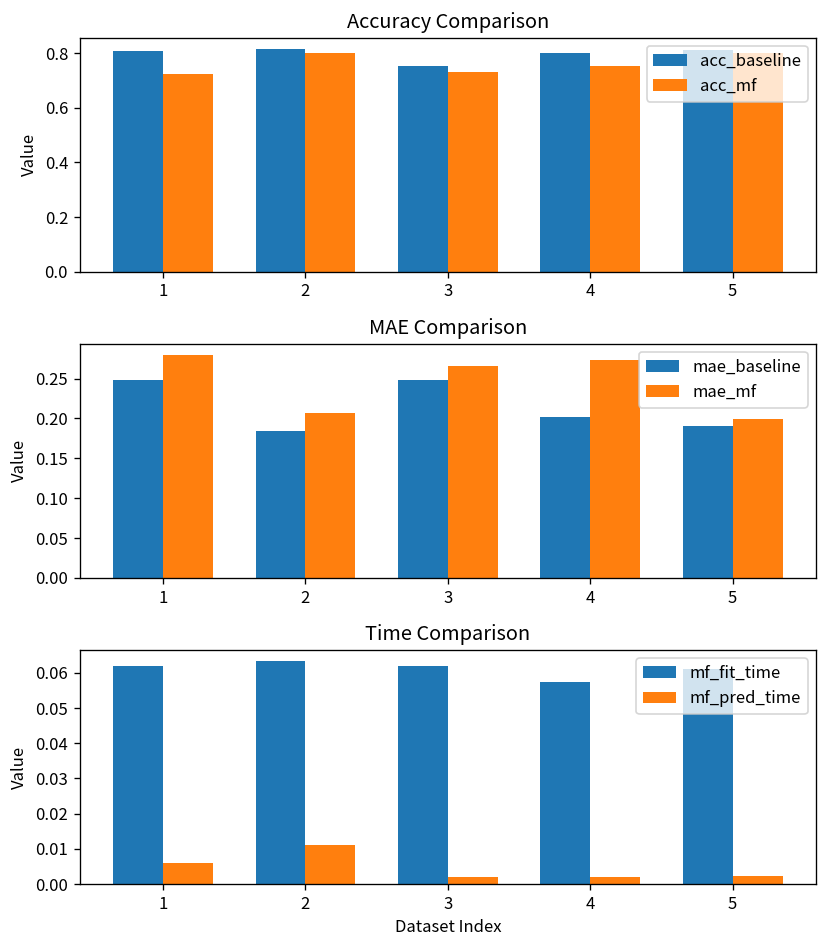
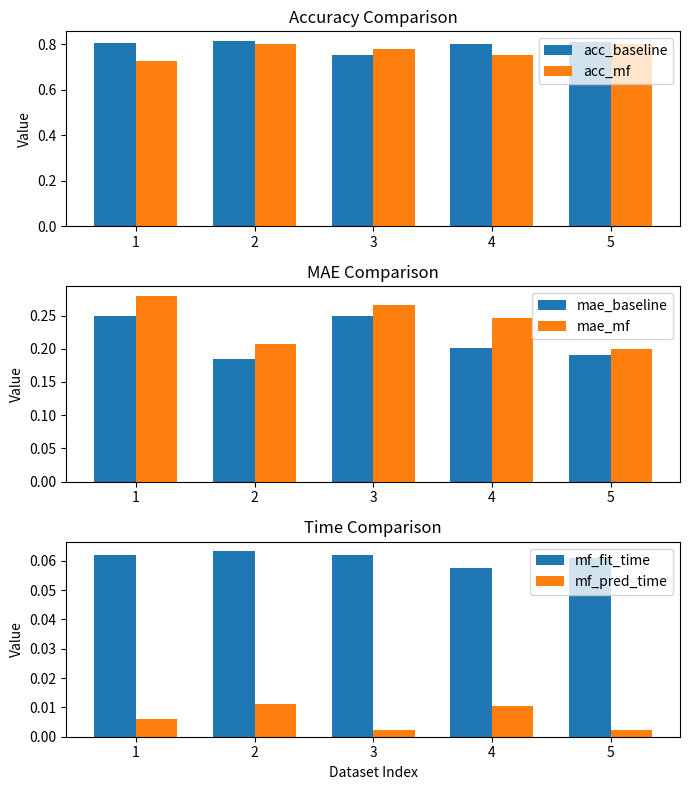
Accuracy Comparison, acc_mf, 3: 0.73 -> 0.78
MAE Comparison, mae_mf, 4: 0.27 -> 0.25
Time Comparison, mf_pred_time, 4: 0.002 -> 0.010
